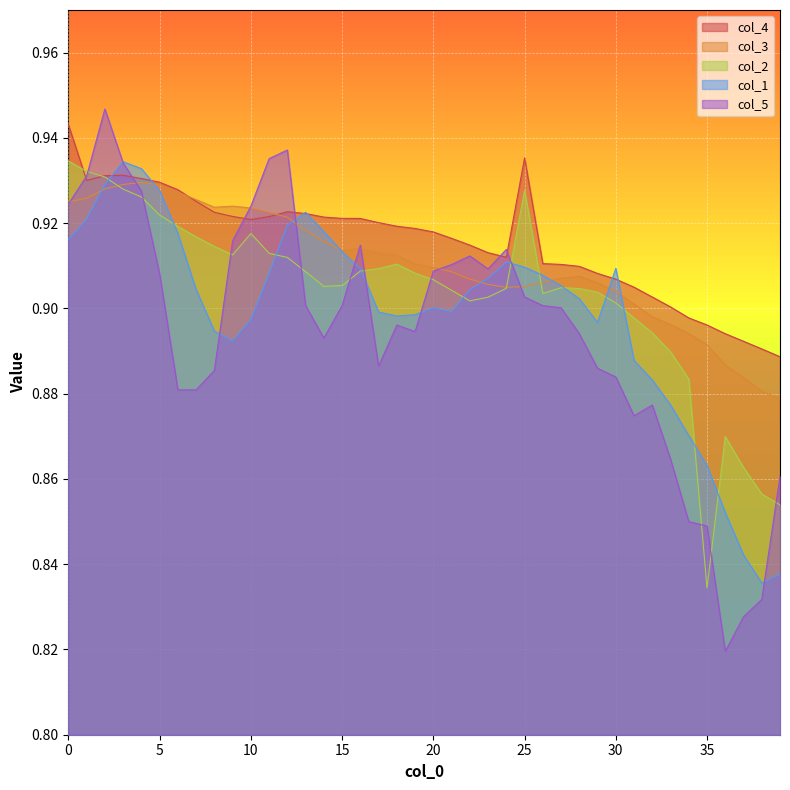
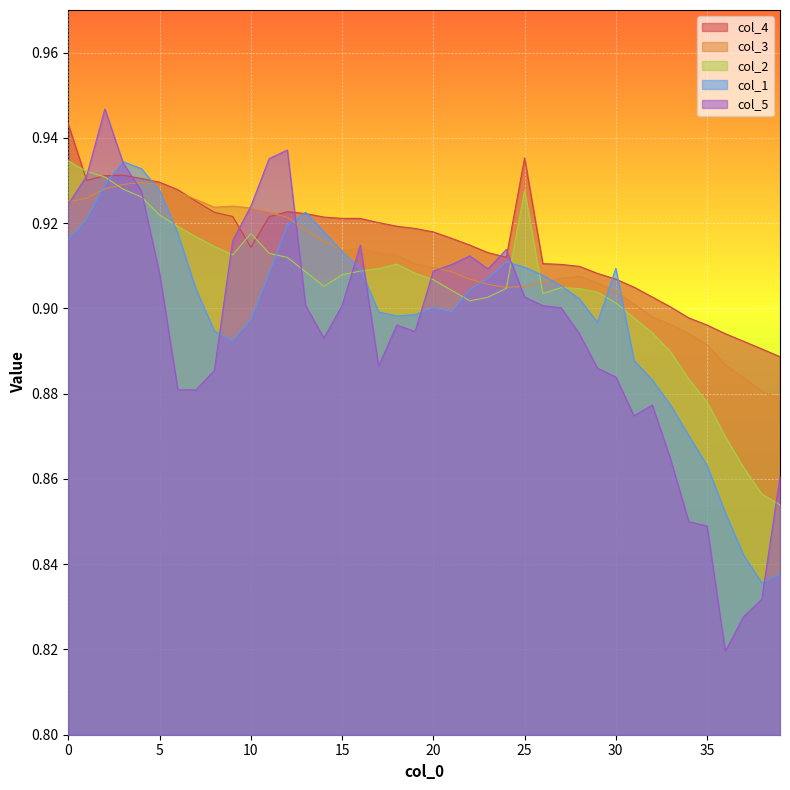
col_4, 10: 0.921 -> 0.914
col_2, 15: 0.905 -> 0.908
col_2, 35: 0.834 -> 0.878
